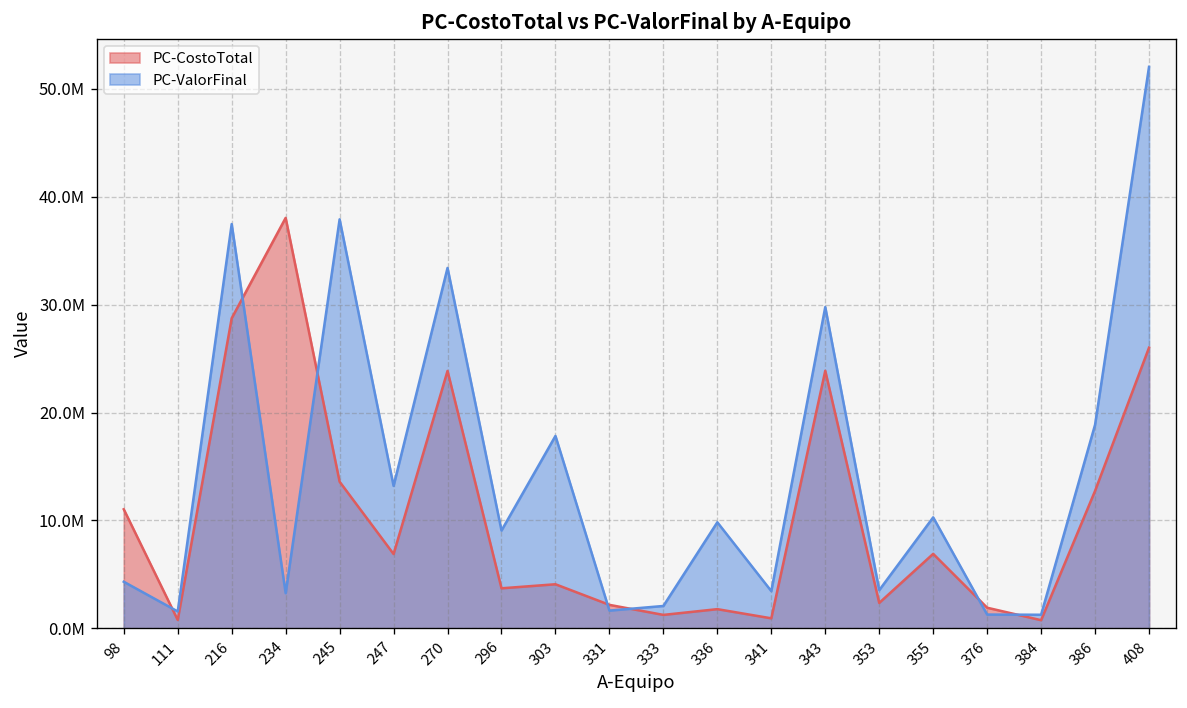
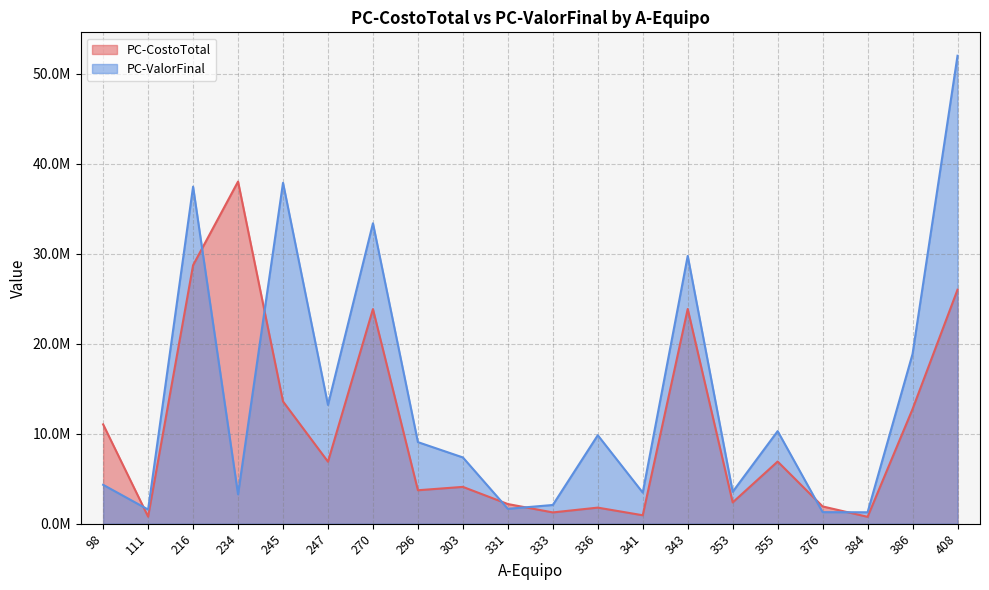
PC-ValorFinal, 303: 18000000 -> 7000000
